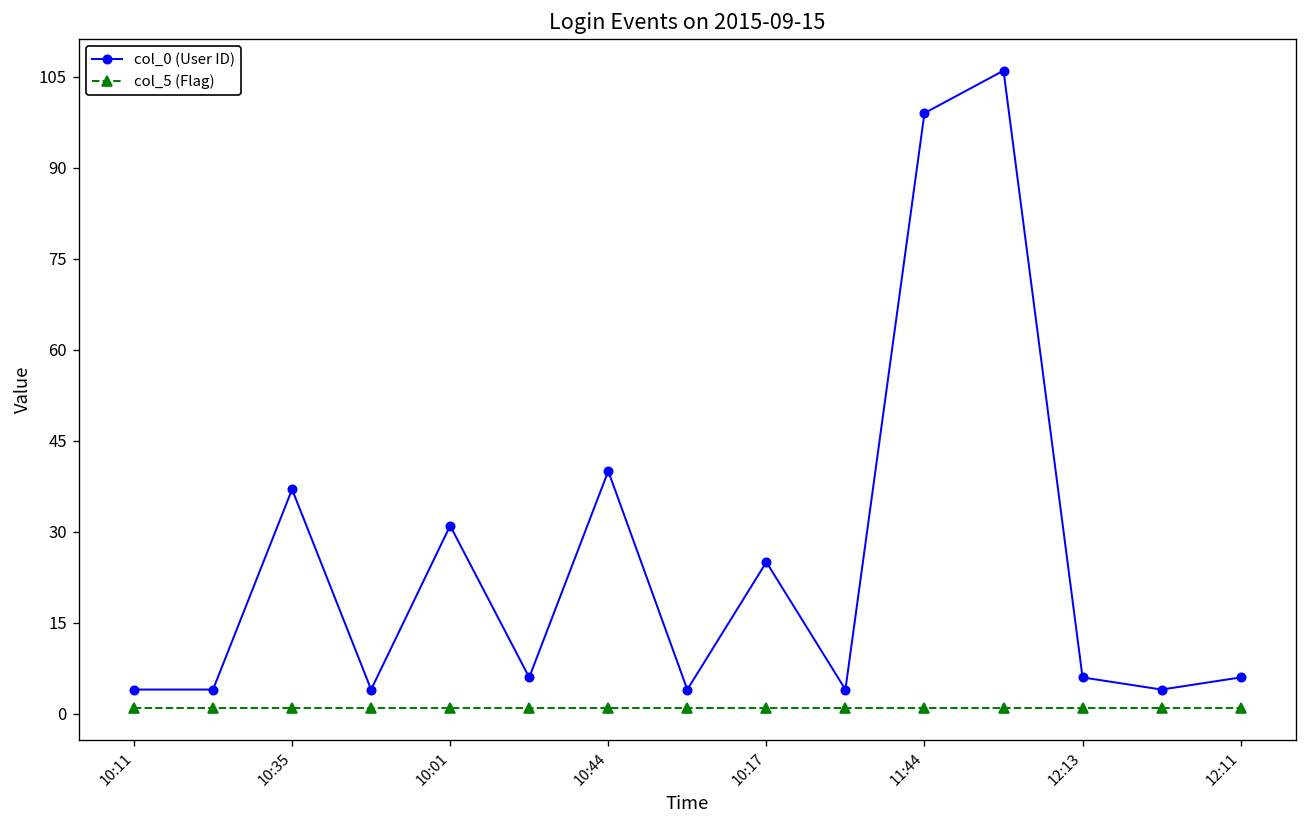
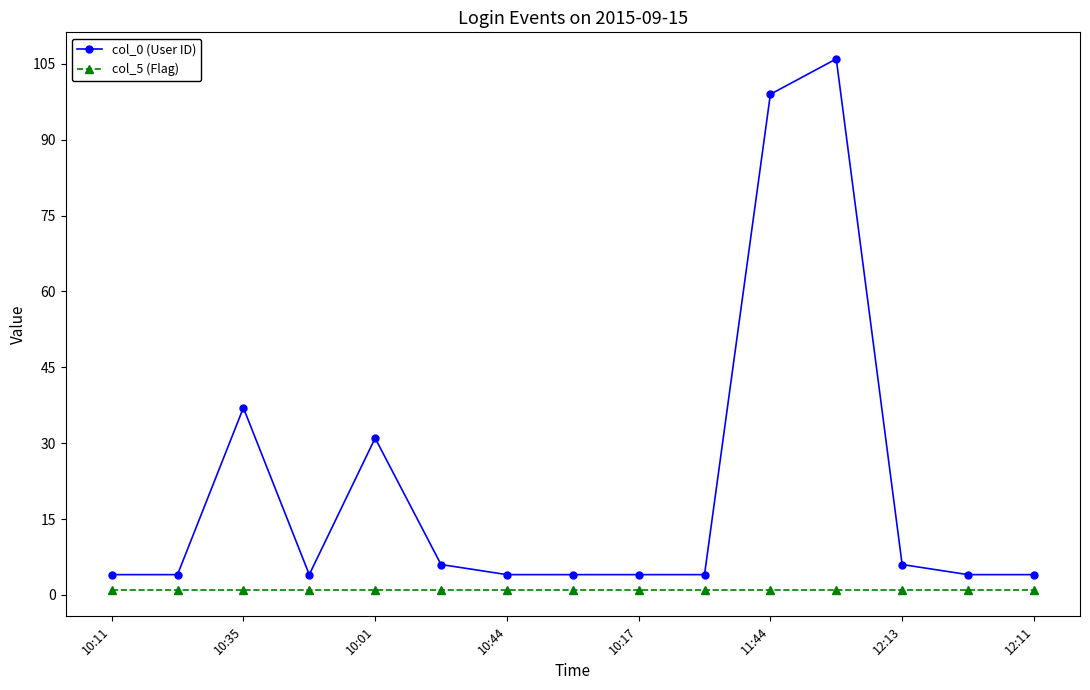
col_0 (User ID), 10:44: 40 -> 4
col_0 (User ID), 10:17: 25 -> 4
col_0 (User ID), 12:11: 6 -> 4
